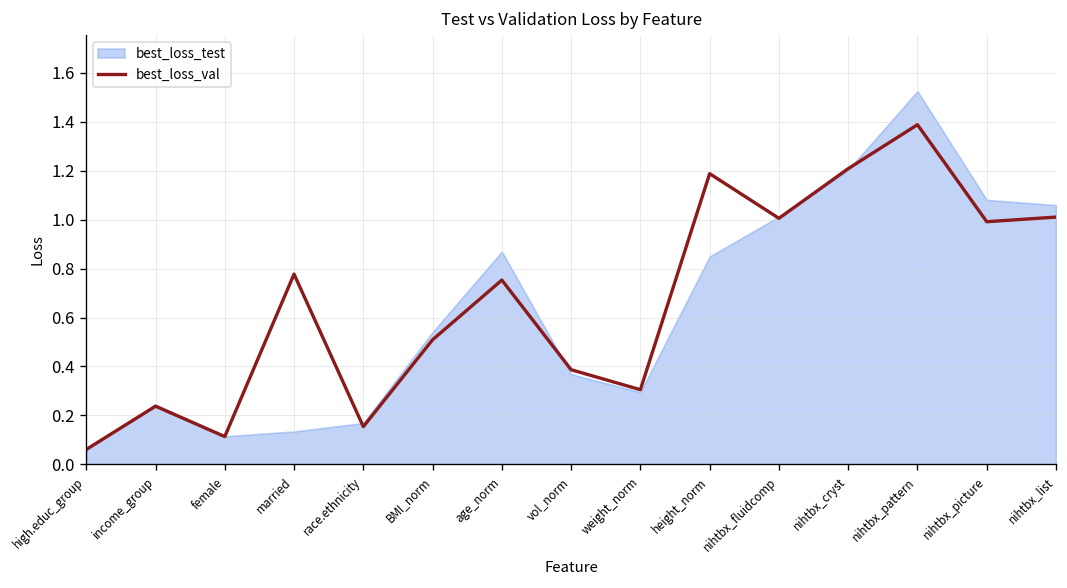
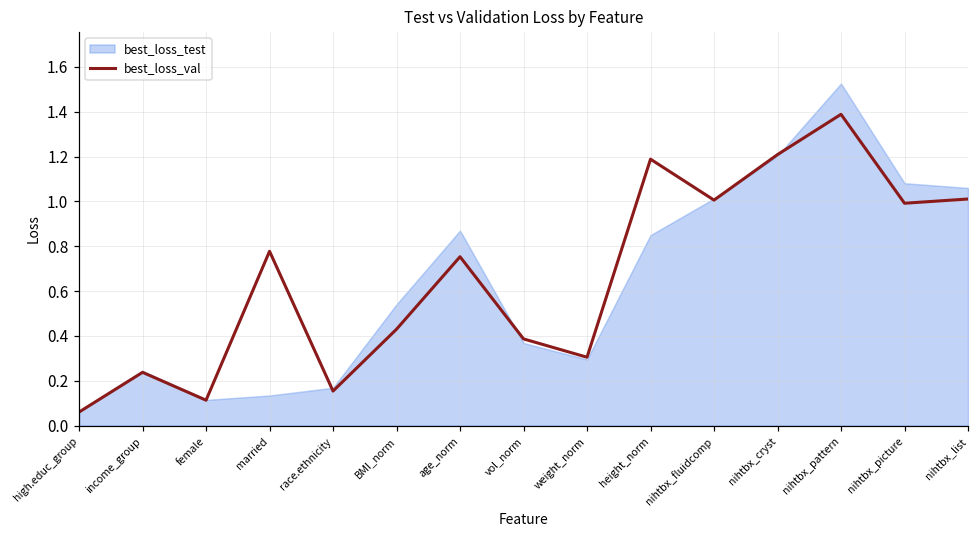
best_loss_val, BMI_norm: 0.51 -> 0.43
